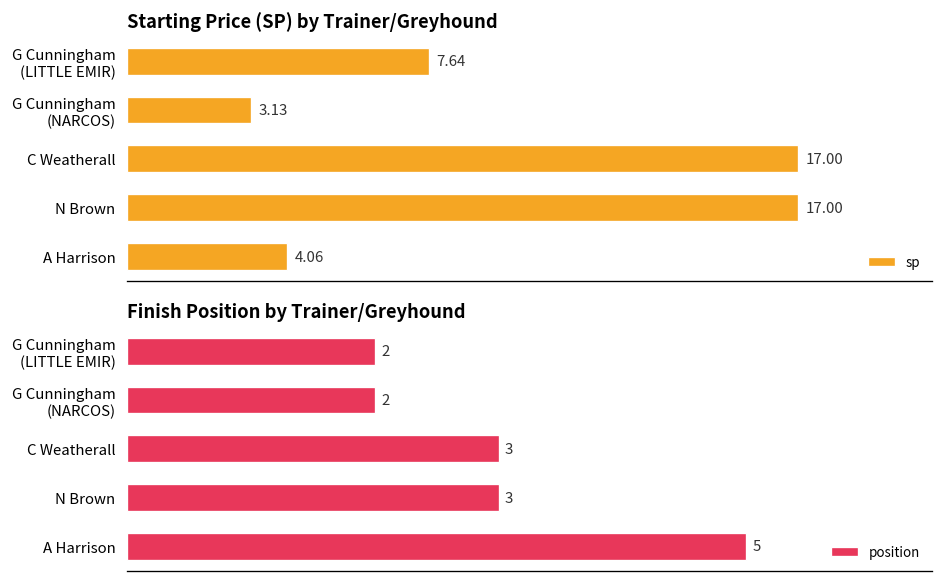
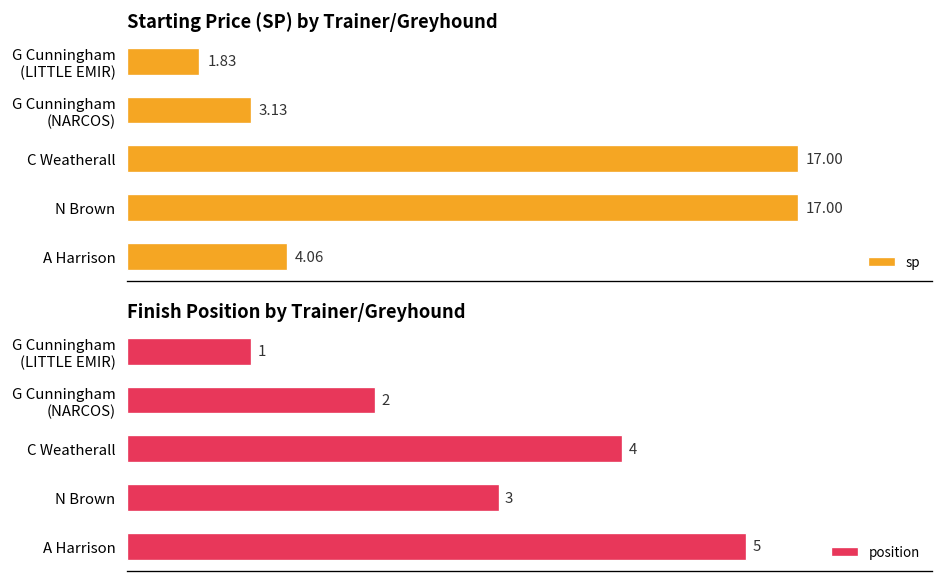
Starting Price (SP) by Trainer/Greyhound, G Cunningham (LITTLE EMIR): 7.64 -> 1.83
Finish Position by Trainer/Greyhound, G Cunningham (LITTLE EMIR): 2 -> 1
Finish Position by Trainer/Greyhound, C Weatherall: 3 -> 4
